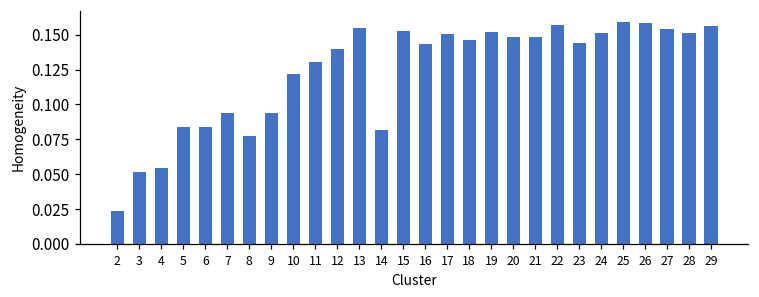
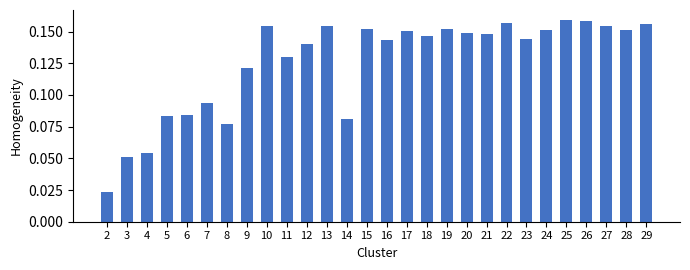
9: 0.094 -> 0.121
10: 0.122 -> 0.155
